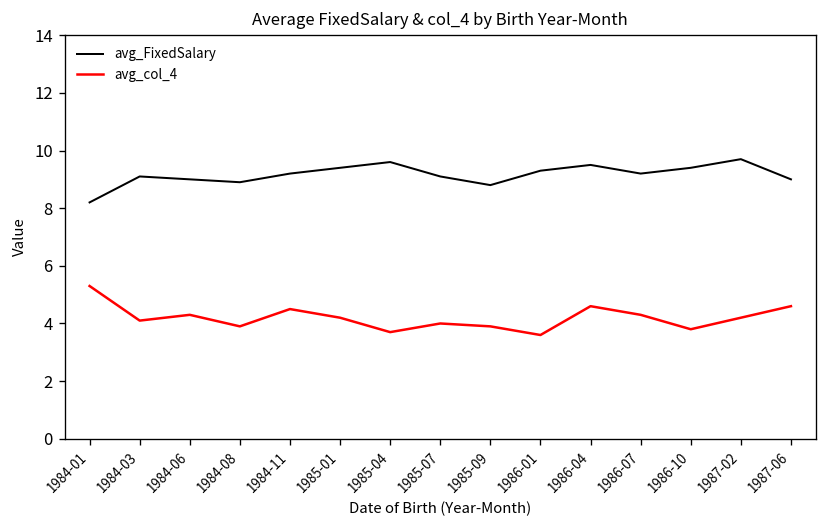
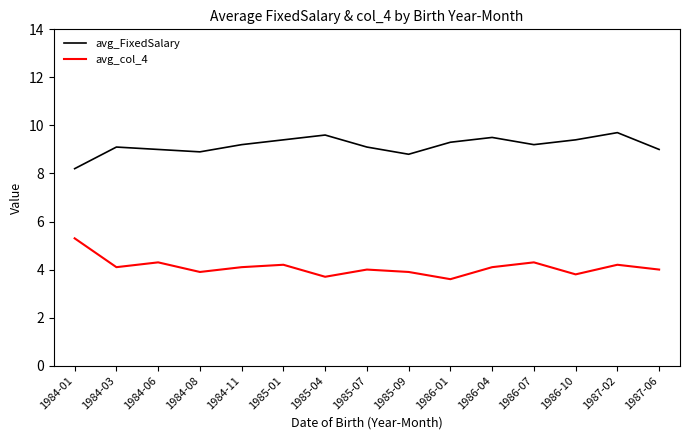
avg_col_4, 1984-11: 4.5 -> 4.1
avg_col_4, 1986-04: 4.6 -> 4.1
avg_col_4, 1987-06: 4.6 -> 4.0
